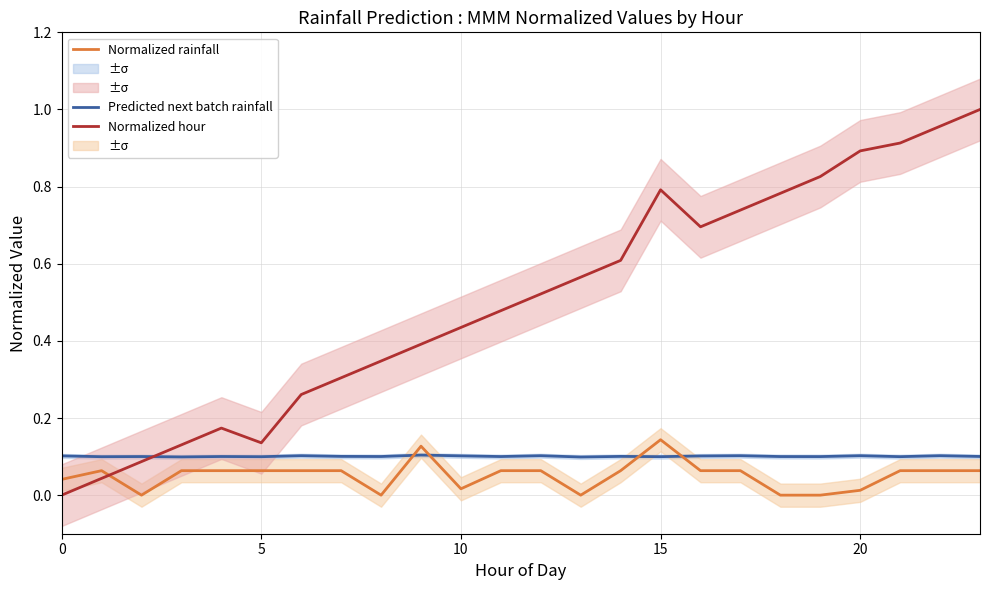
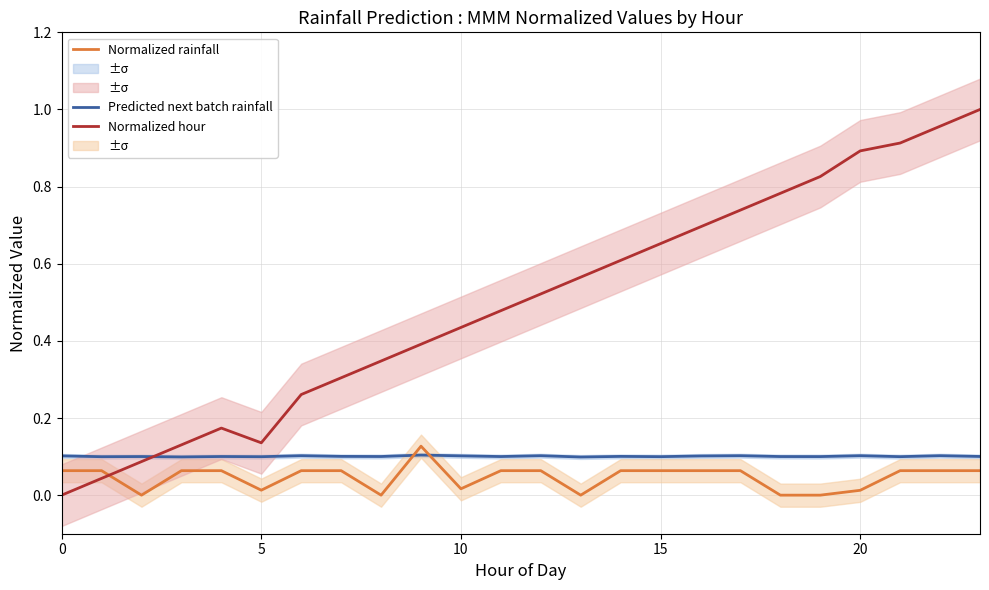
Normalized rainfall, 0: 0.04 -> 0.06
Normalized rainfall, 5: 0.06 -> 0.01
Normalized rainfall, 15: 0.14 -> 0.06
Normalized hour, 15: 0.79 -> 0.65
